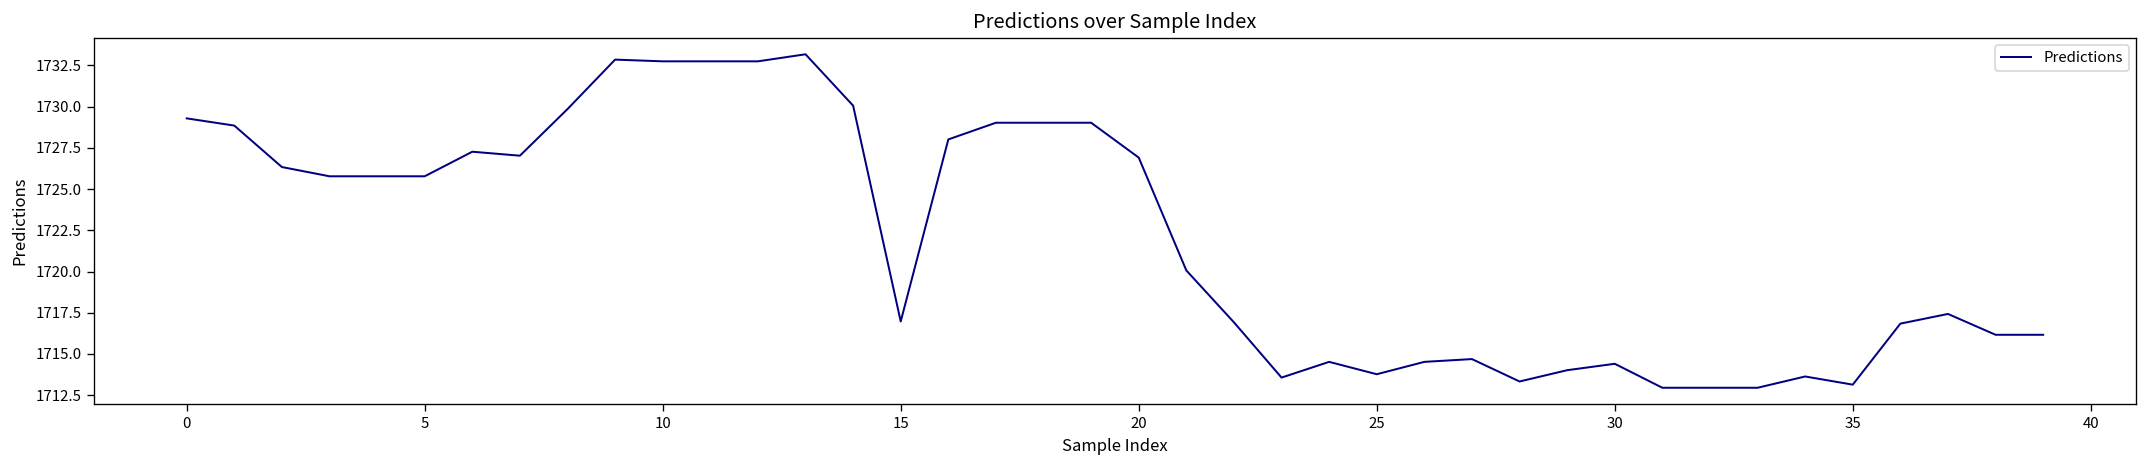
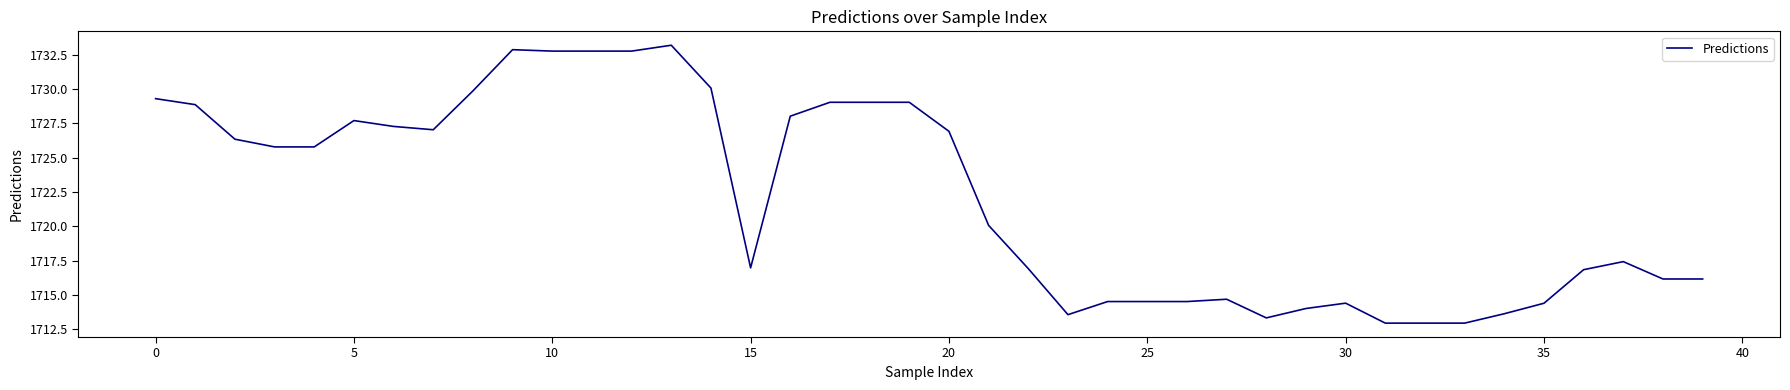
5: 1725.8 -> 1727.7
25: 1713.8 -> 1714.5
35: 1713.1 -> 1714.4
